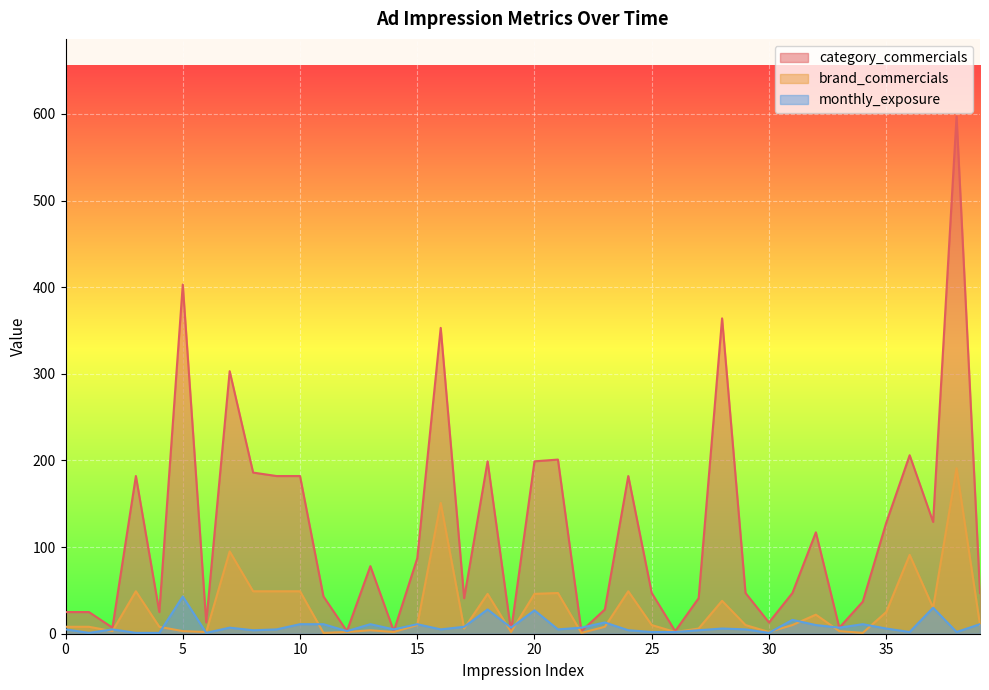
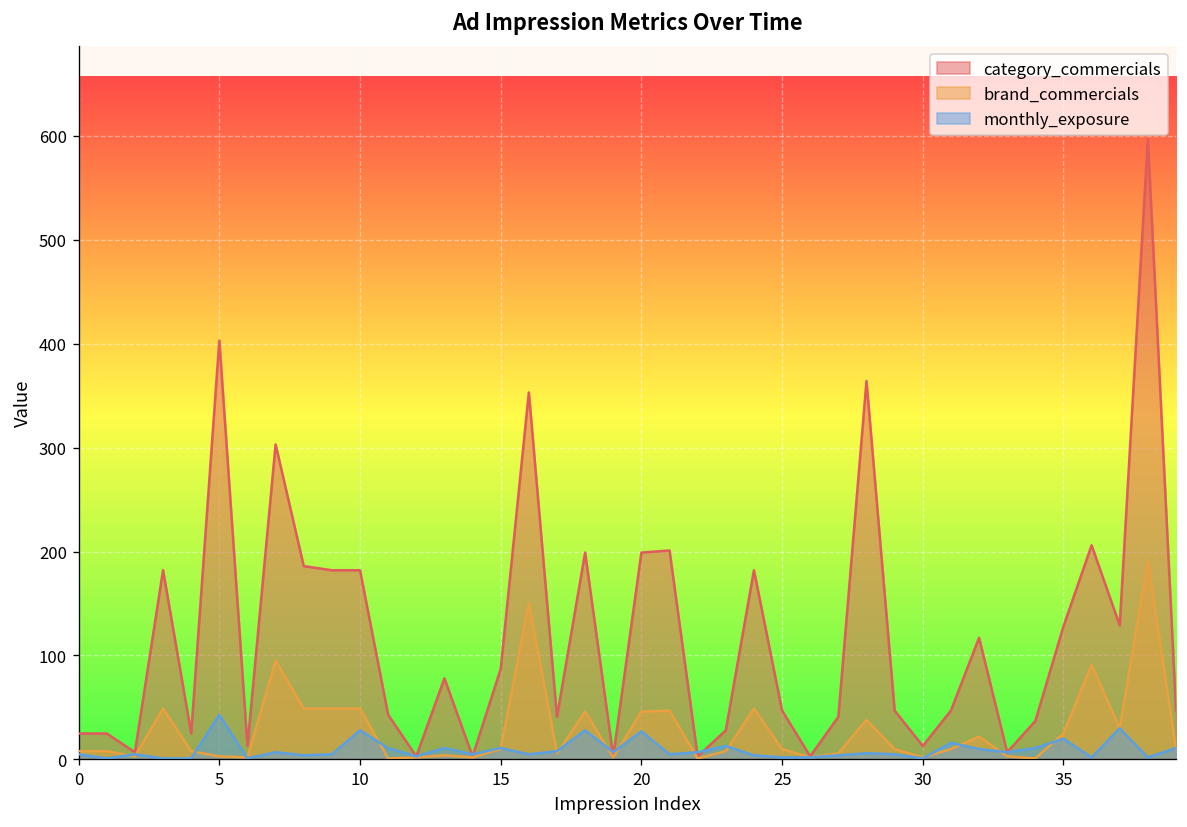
monthly_exposure, 10: 10 -> 30
monthly_exposure, 35: 10 -> 20
